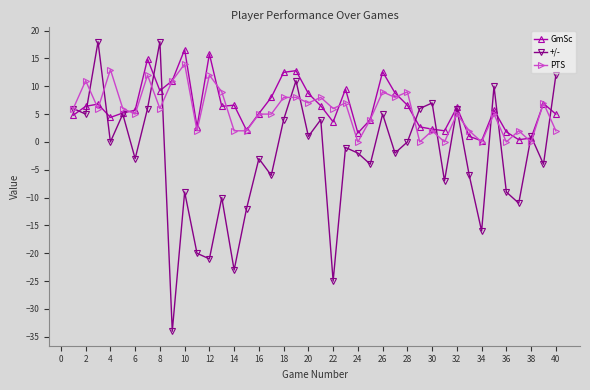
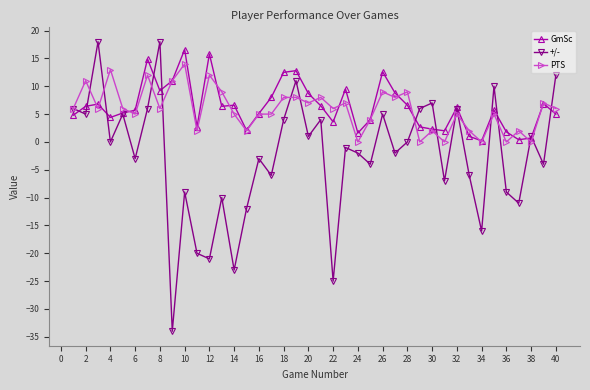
PTS, 14: 2 -> 5
PTS, 40: 2 -> 6
